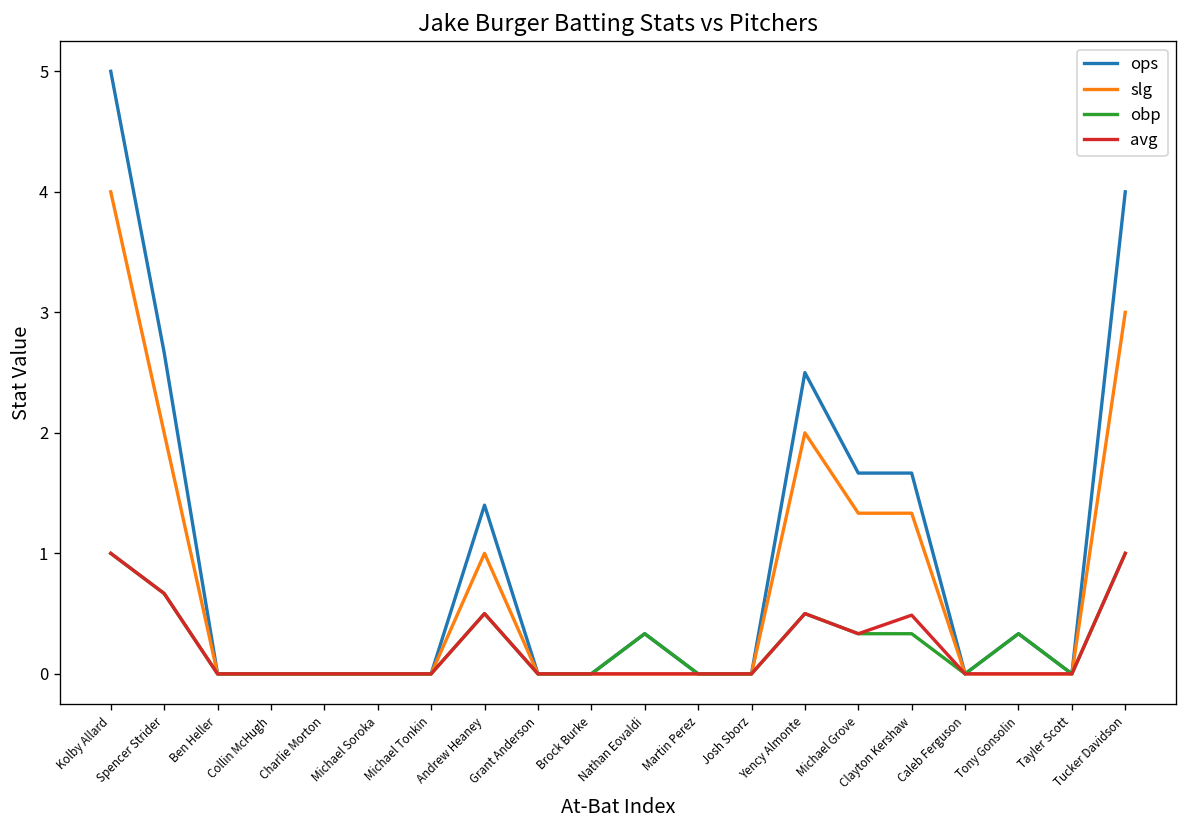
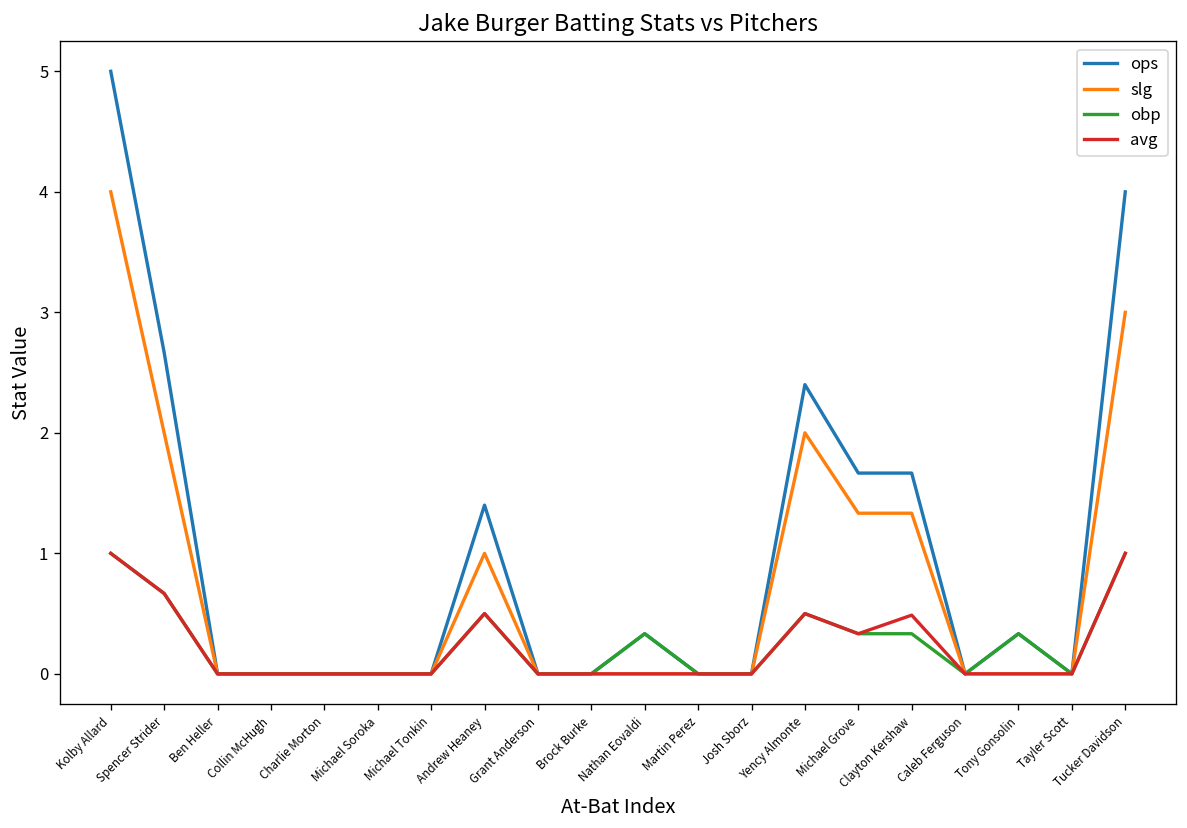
ops, Yency Almonte: 2.5 -> 2.4
